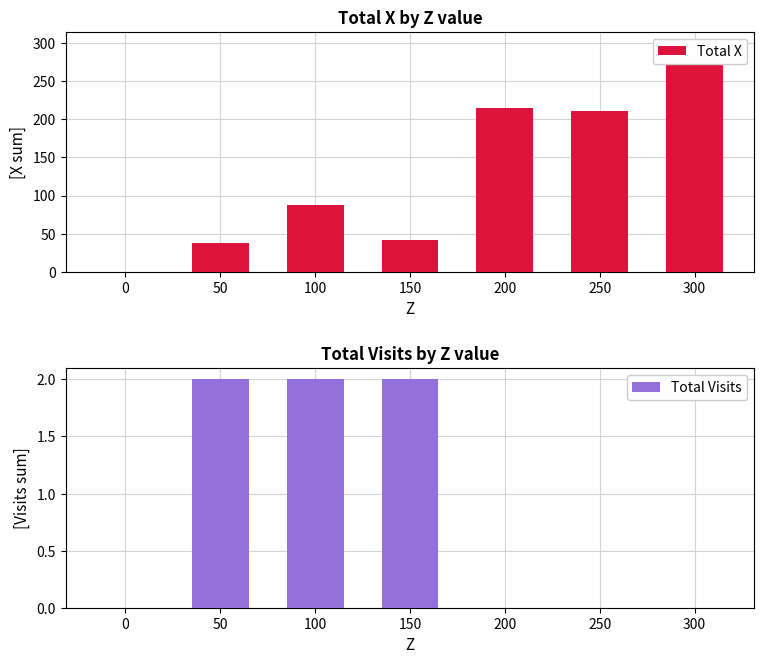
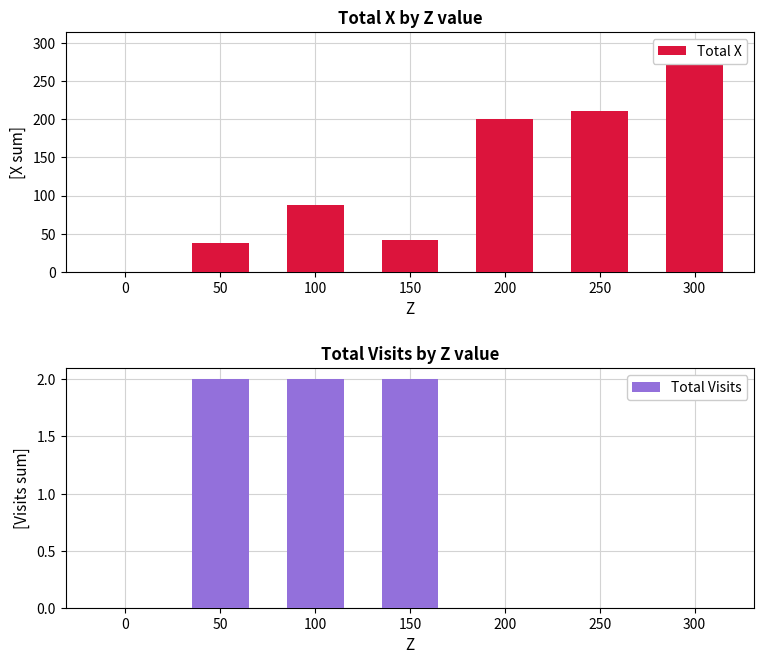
Total X by Z value, 200: 220 -> 200
